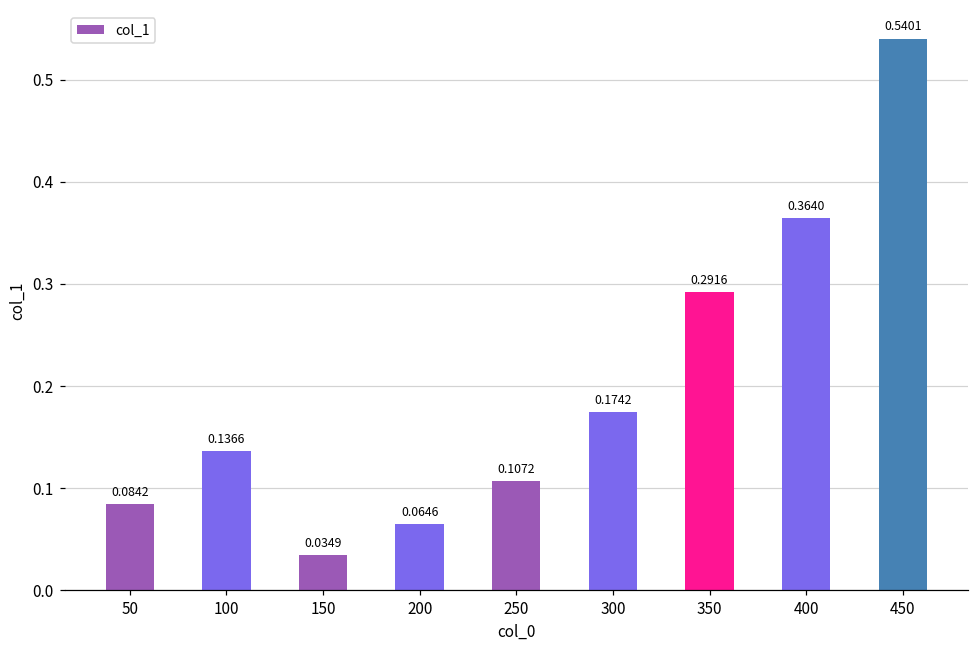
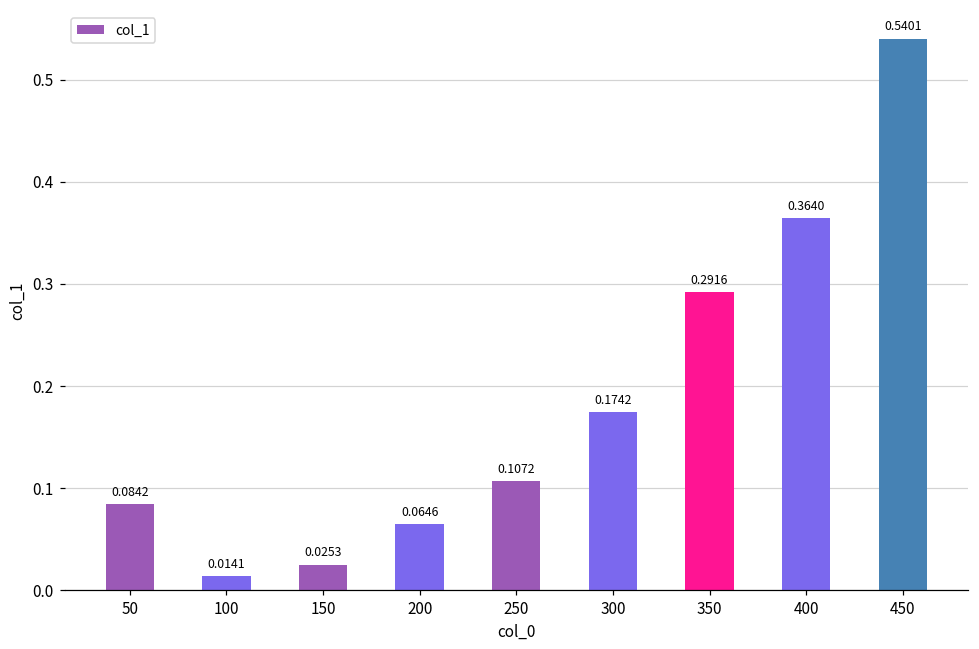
100: 0.1366 -> 0.0141
150: 0.0349 -> 0.0253
